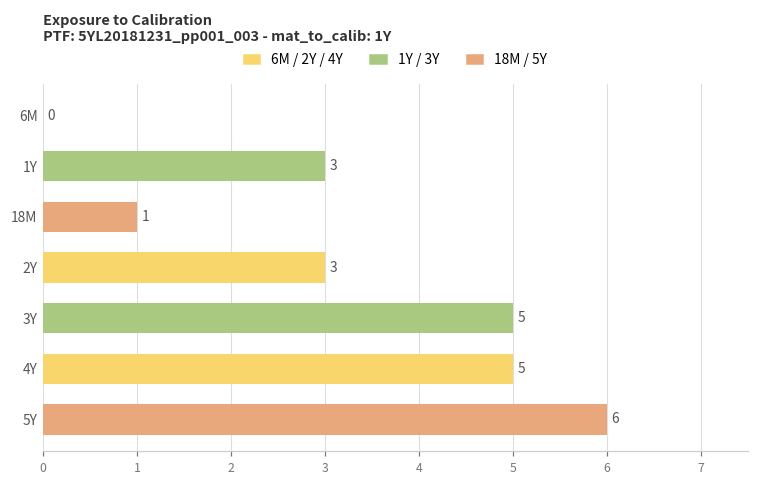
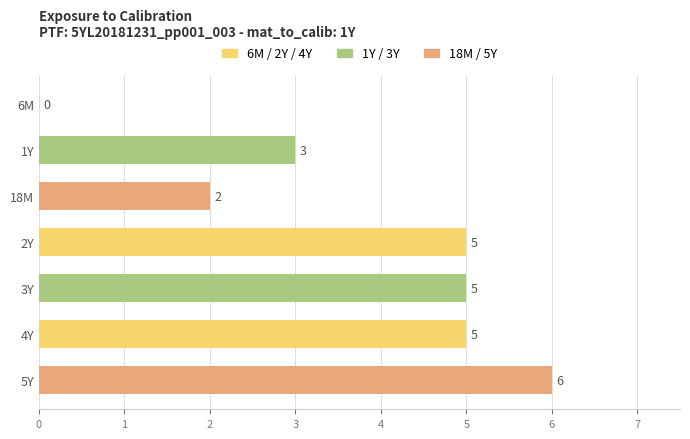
18M: 1 -> 2
2Y: 3 -> 5
